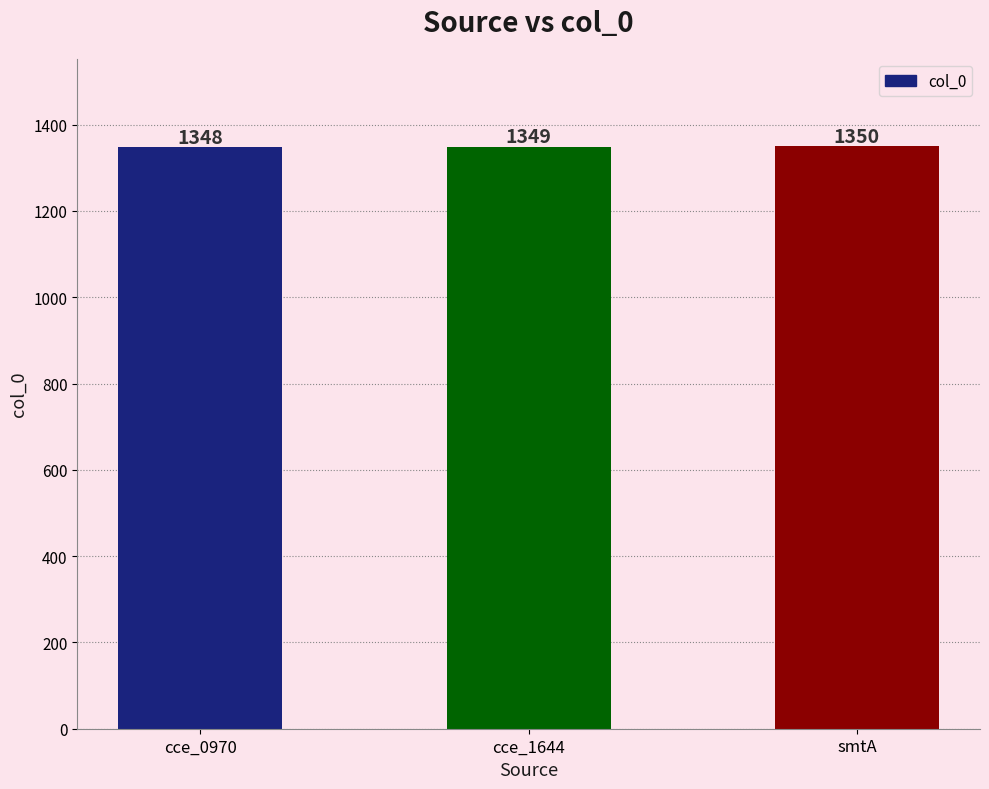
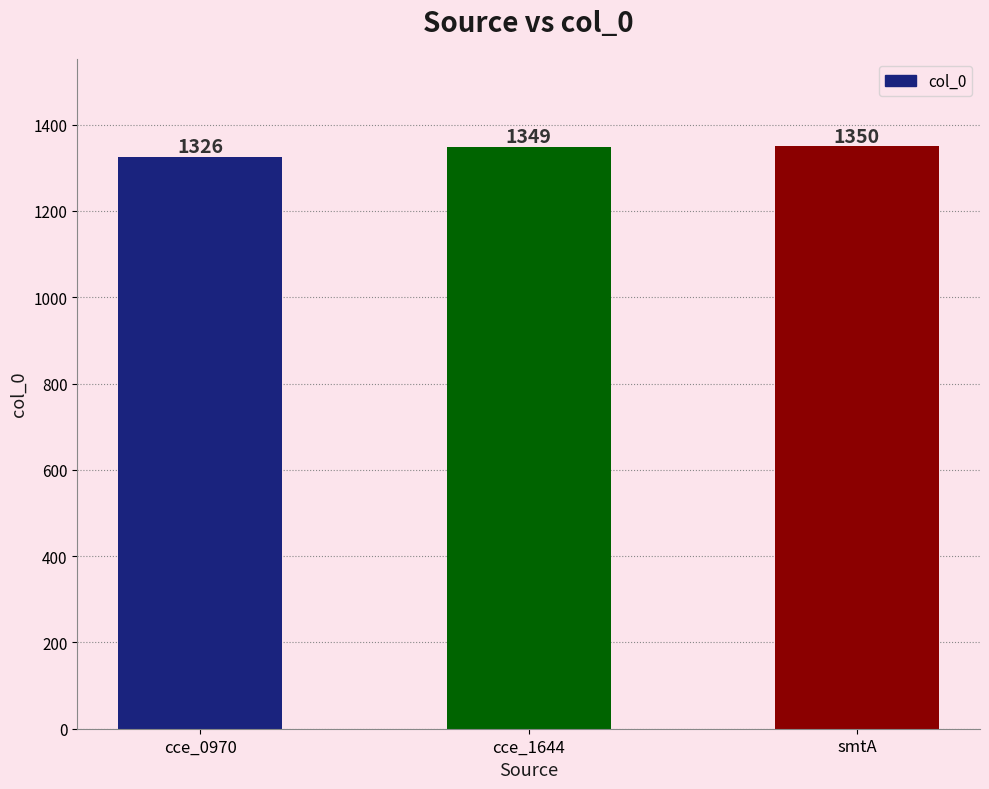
cce_0970: 1348 -> 1326
